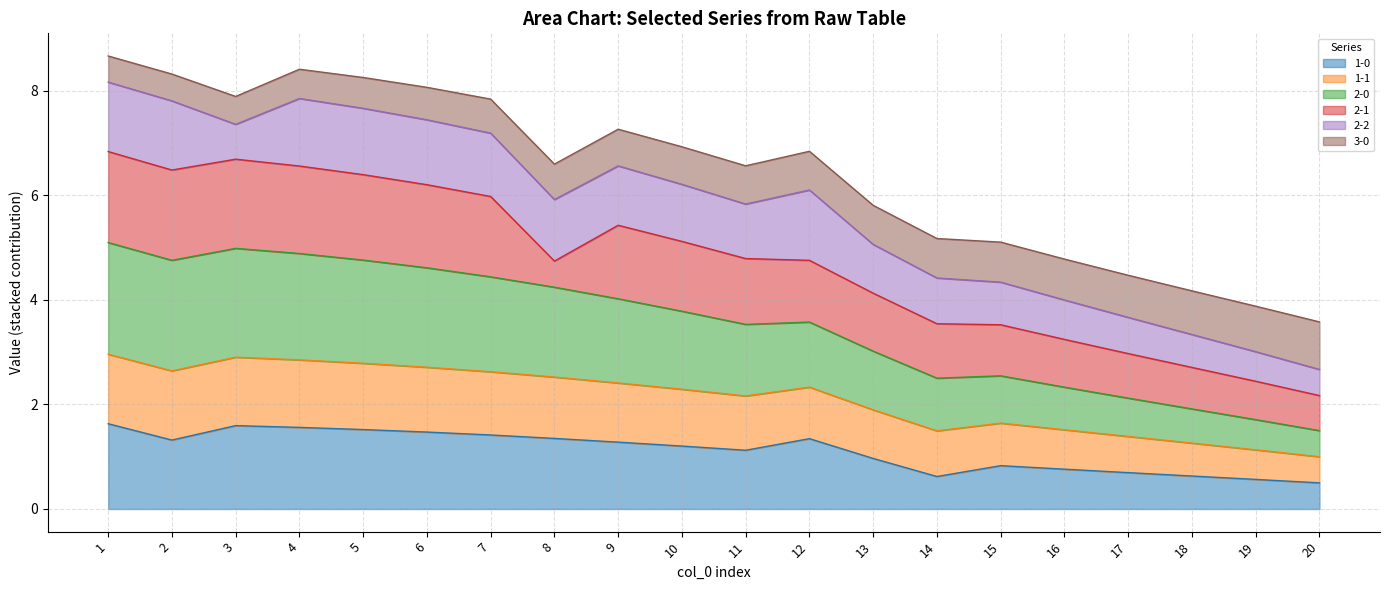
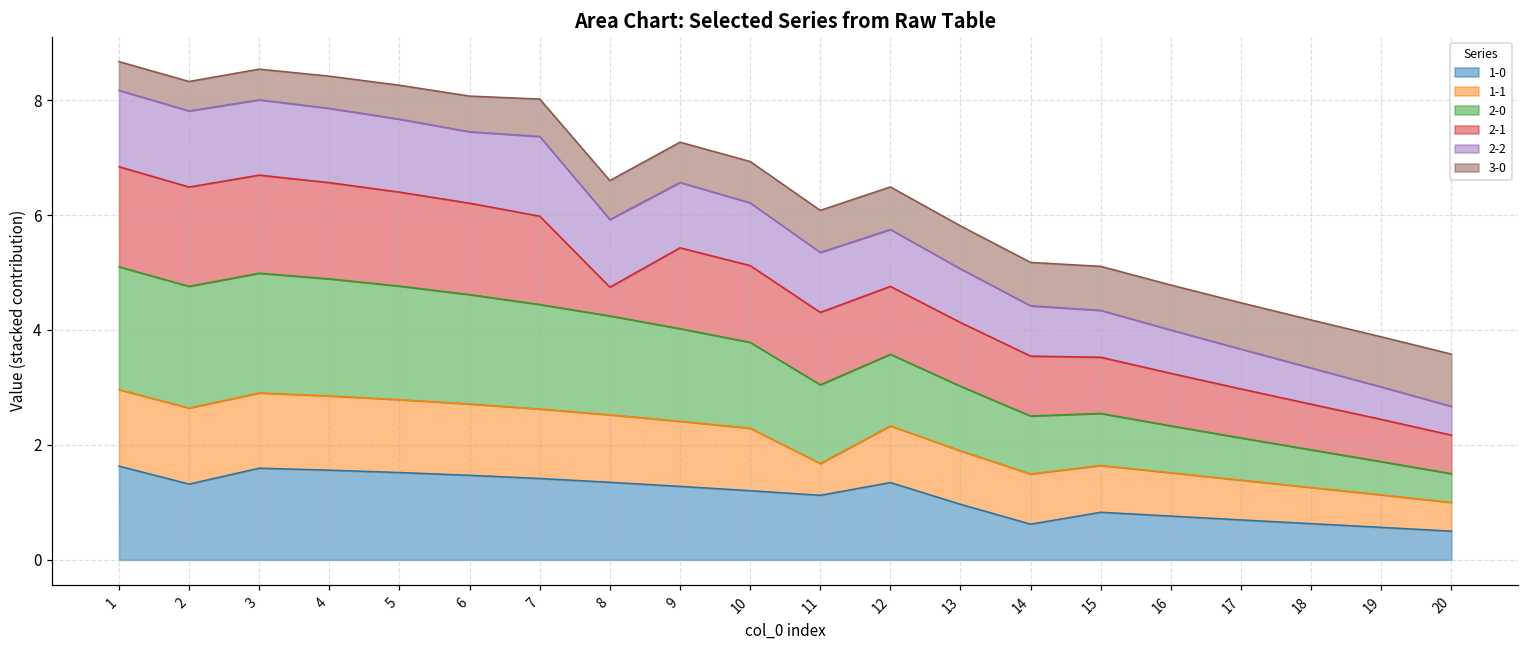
2-2, 3: 0.7 -> 1.3
2-2, 7: 1.2 -> 1.4
1-1, 11: 1.0 -> 0.6
2-2, 12: 1.3 -> 1.0
